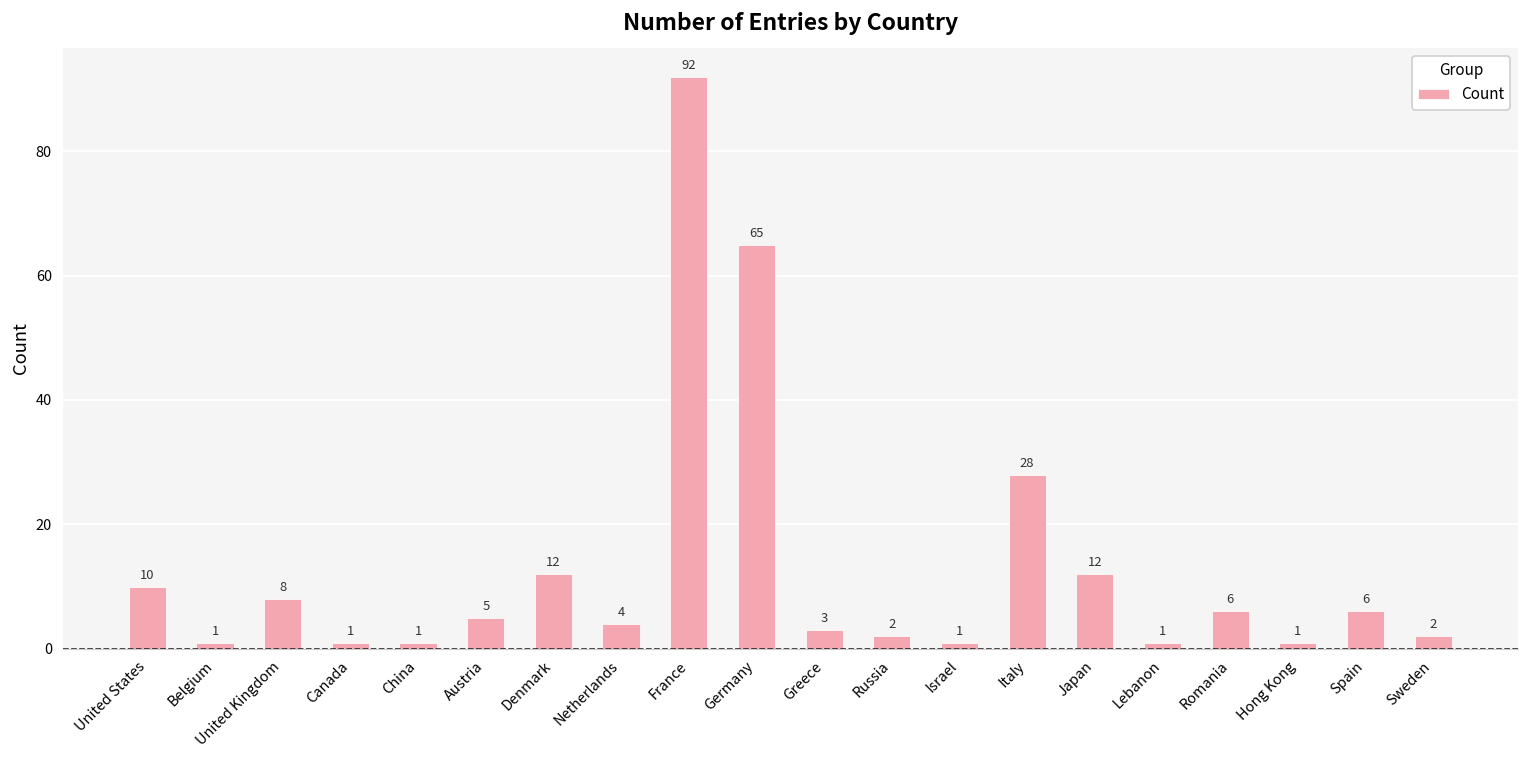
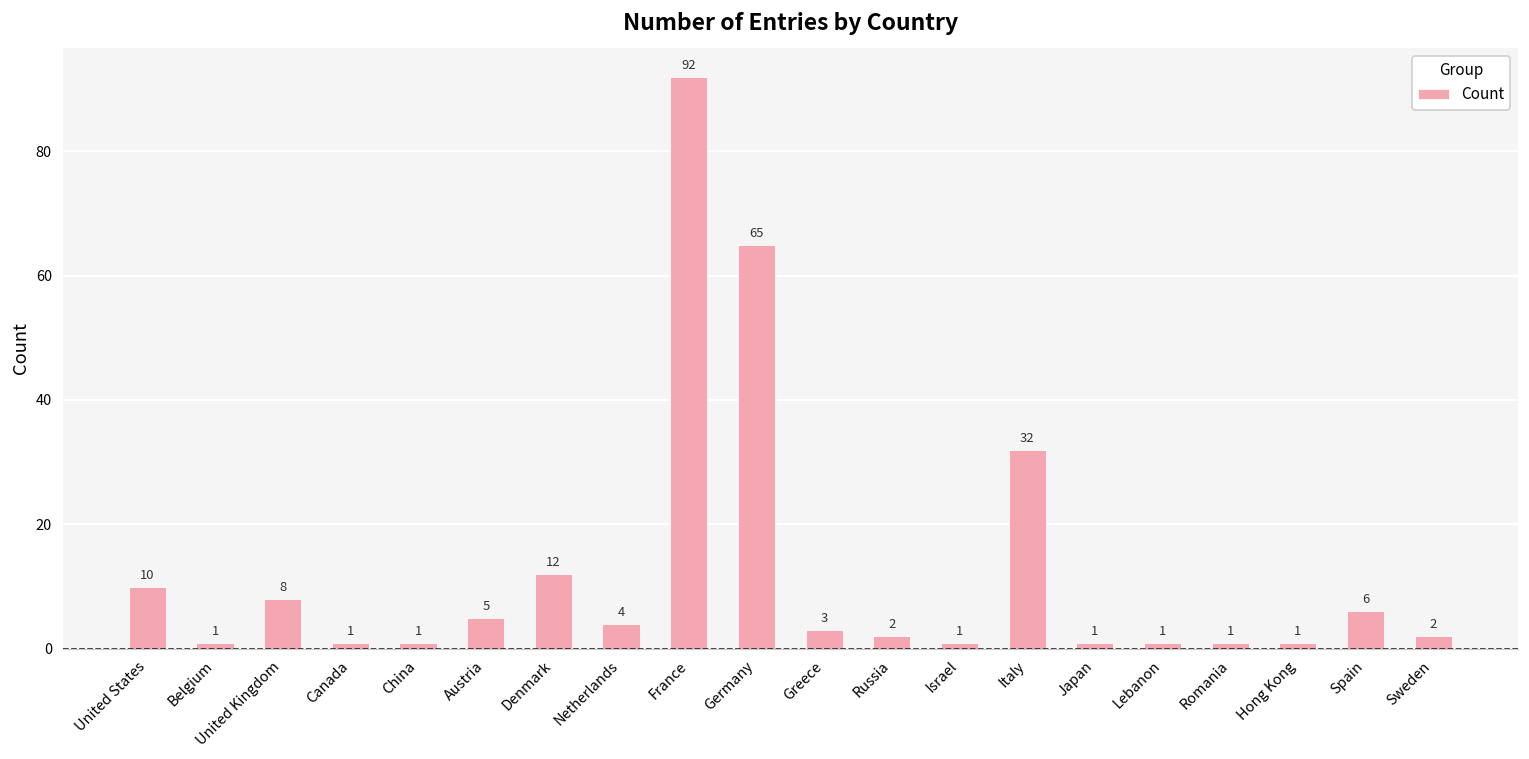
Italy: 28 -> 32
Japan: 12 -> 1
Romania: 6 -> 1
